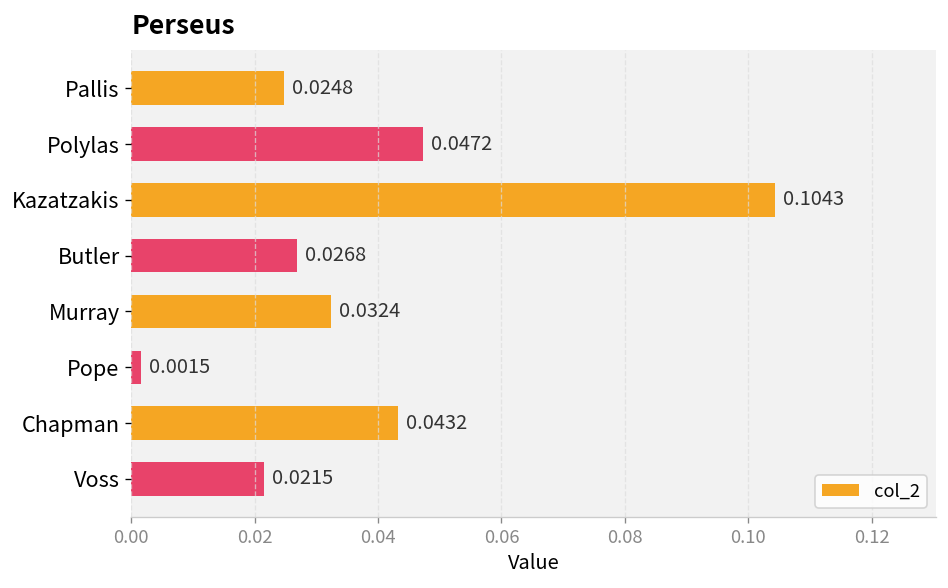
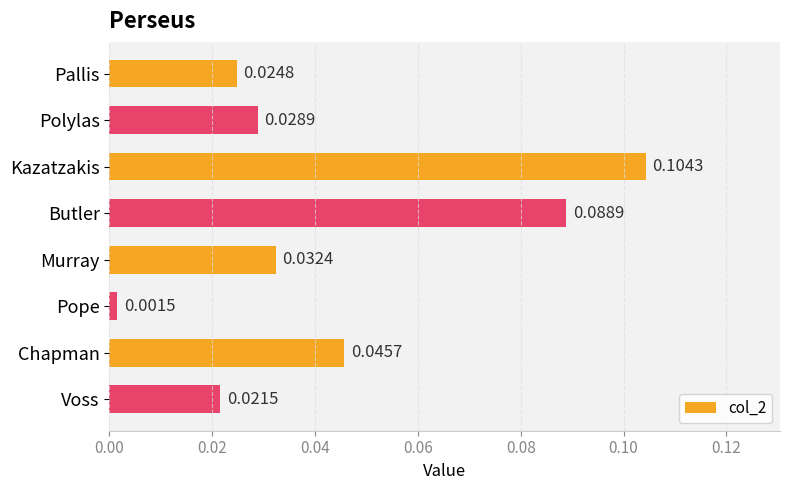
Polylas: 0.0472 -> 0.0289
Butler: 0.0268 -> 0.0889
Chapman: 0.0432 -> 0.0457
